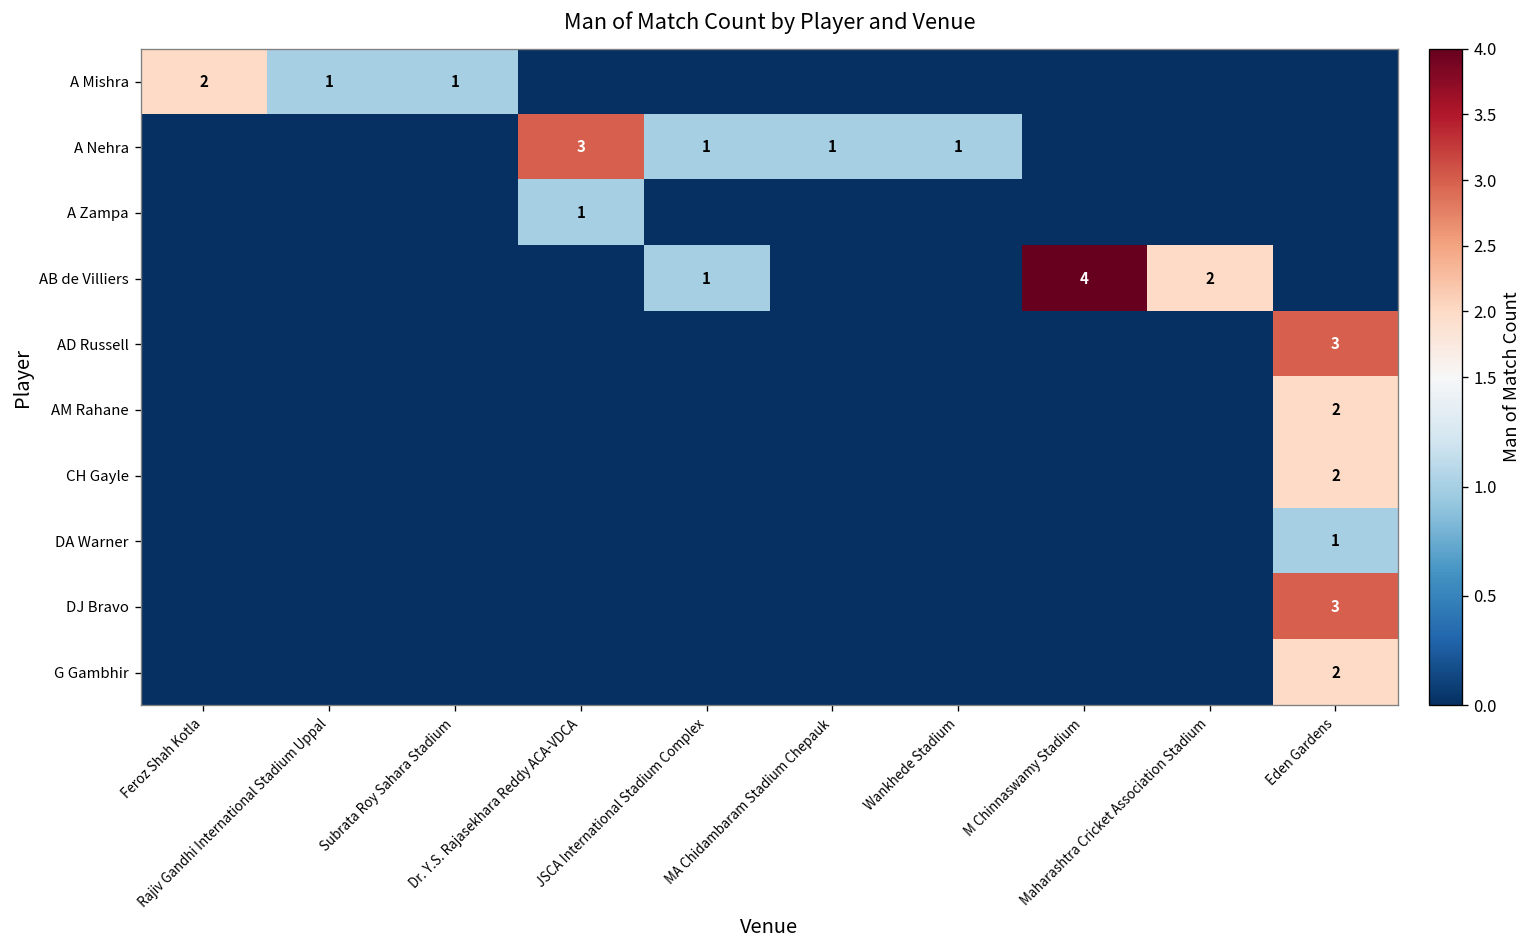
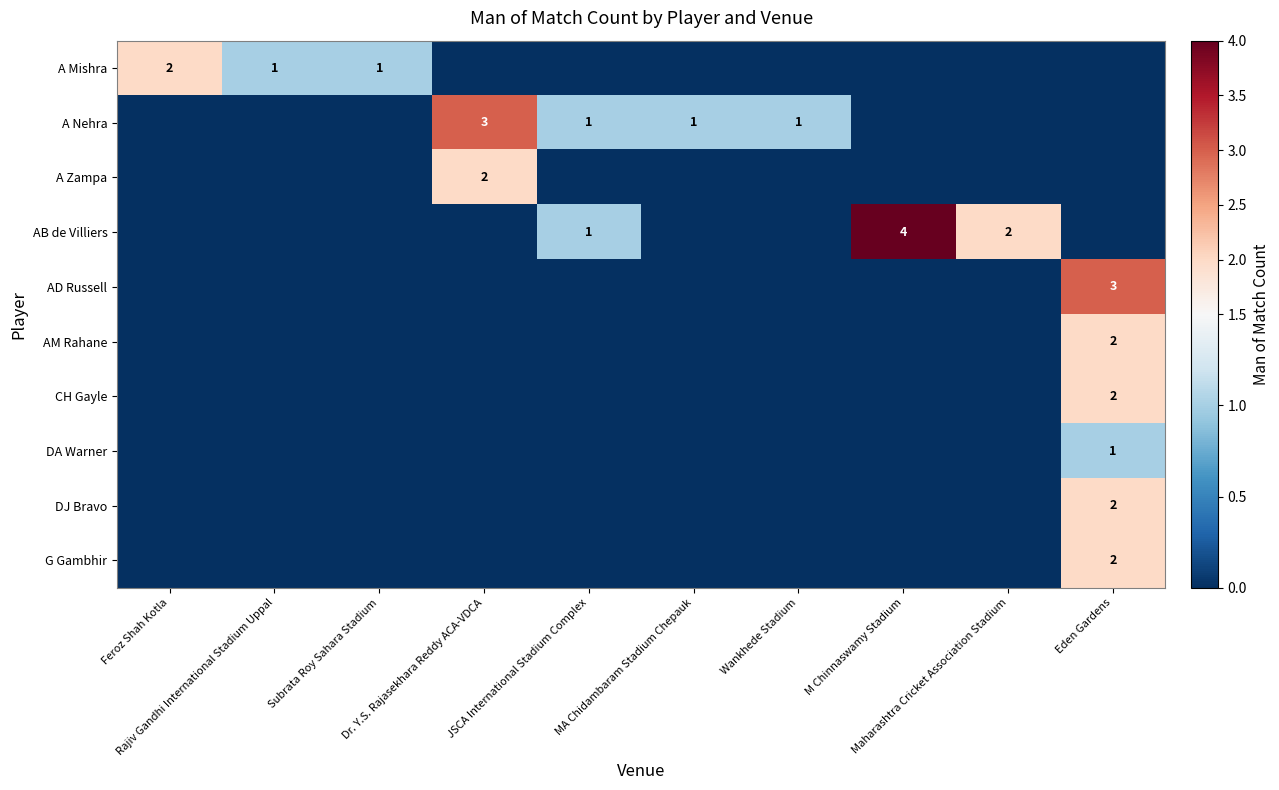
A Zampa, Dr. Y.S. Rajasekhara Reddy ACA-VDCA: 1 -> 2
DJ Bravo, Eden Gardens: 3 -> 2
